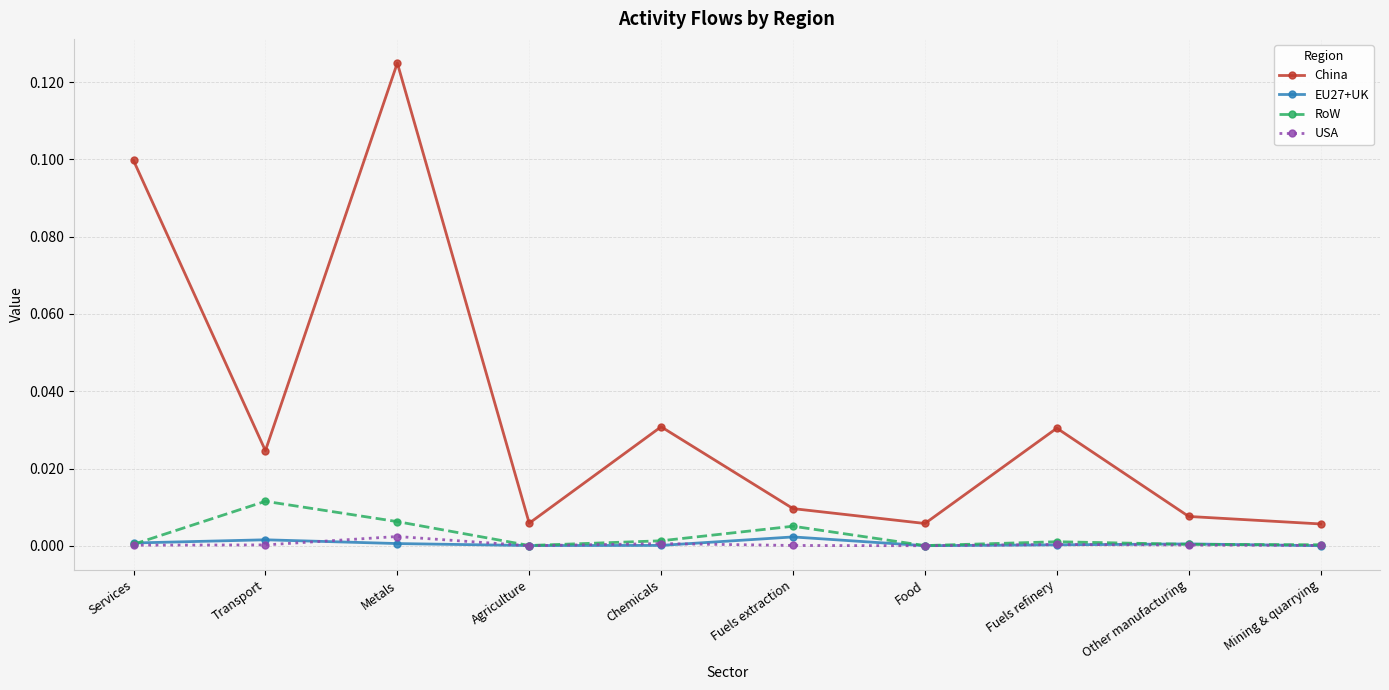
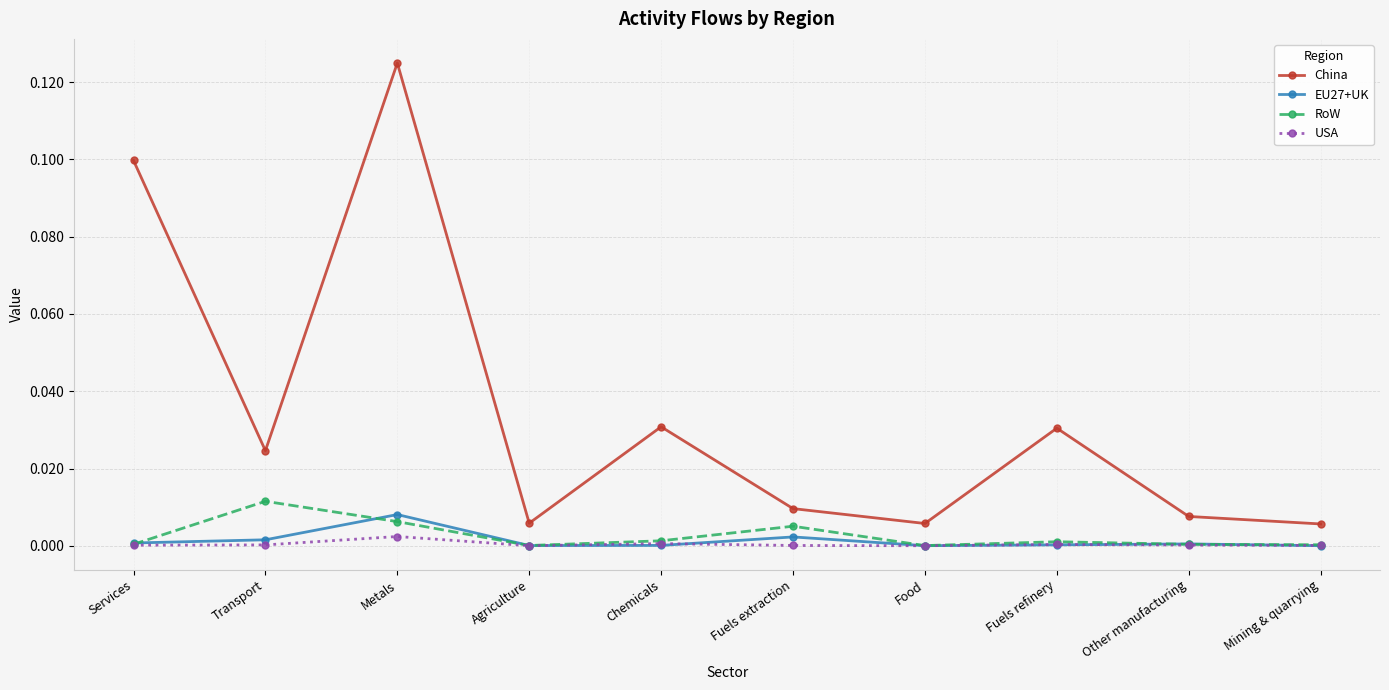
EU27+UK, Metals: 0.001 -> 0.008
